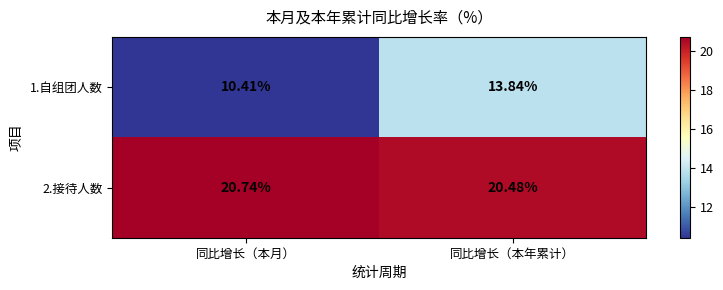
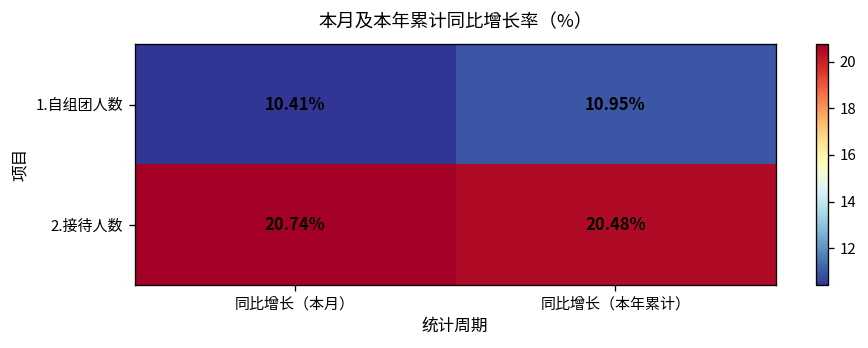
1.自组团人数, 同比增长（本年累计）: 13.84% -> 10.95%
